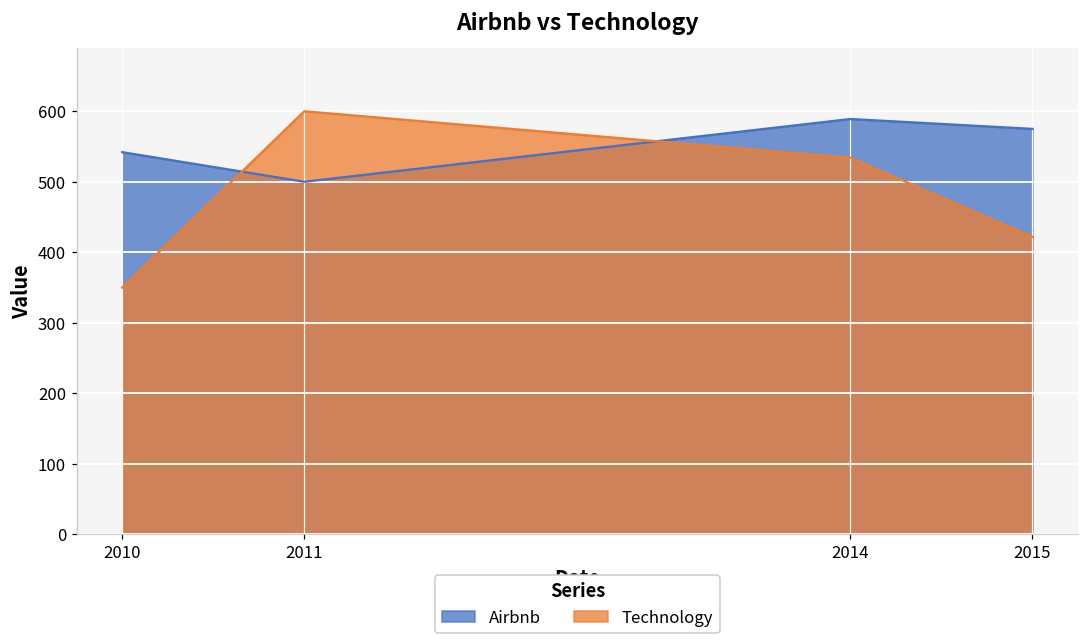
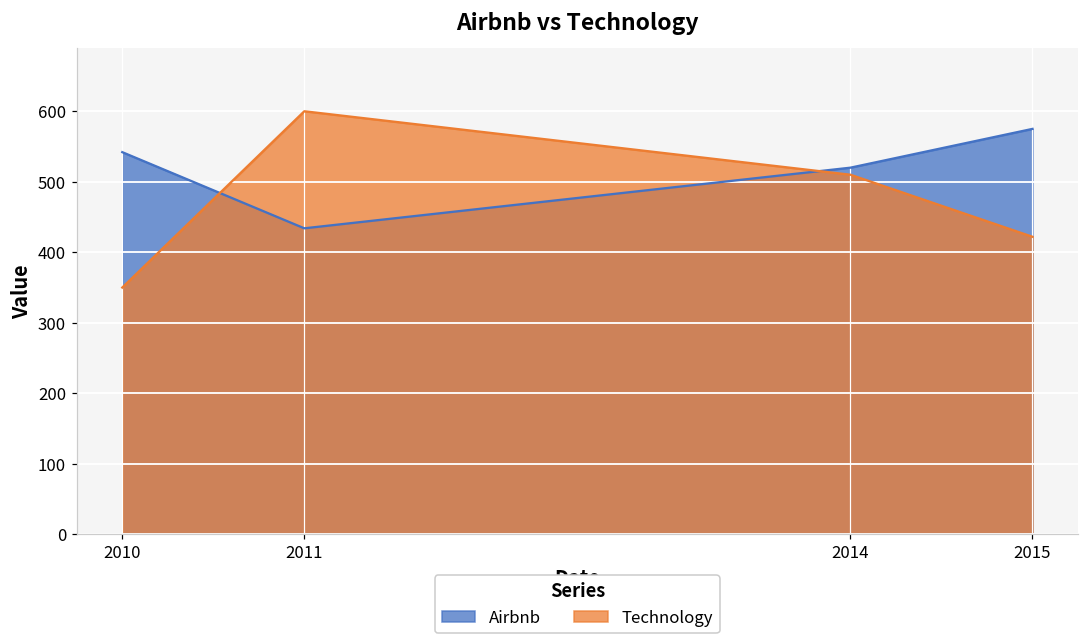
Airbnb, 2011: 500 -> 430
Airbnb, 2014: 590 -> 520
Technology, 2014: 530 -> 510
